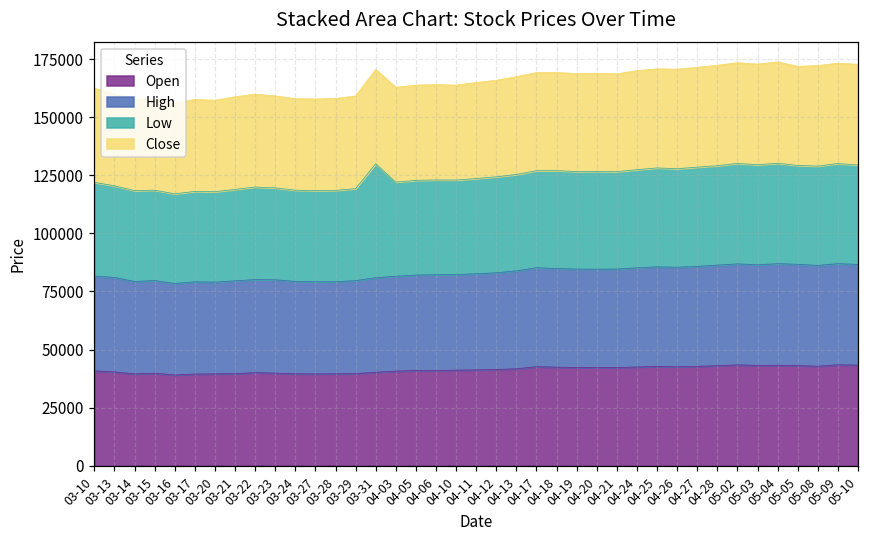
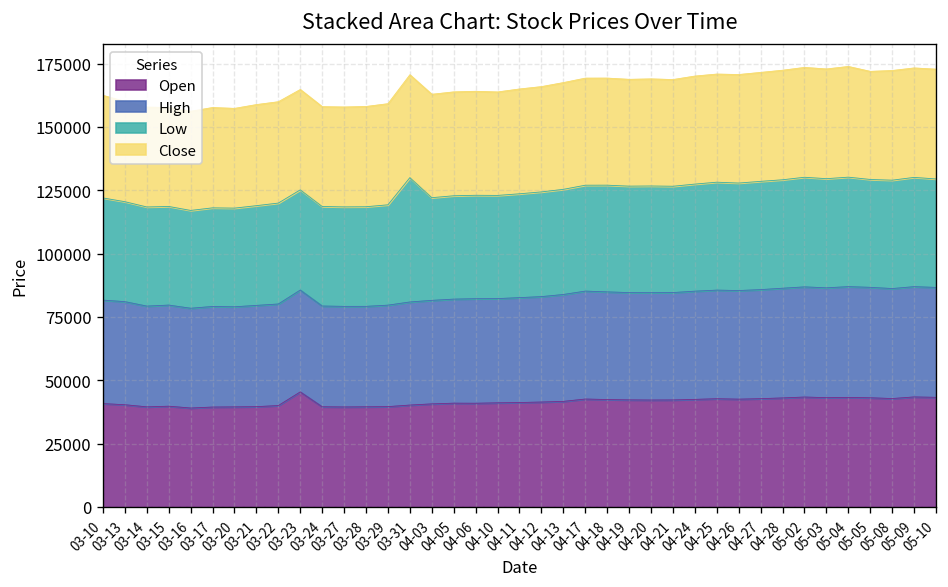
Open, 03-23: 40000 -> 45000
